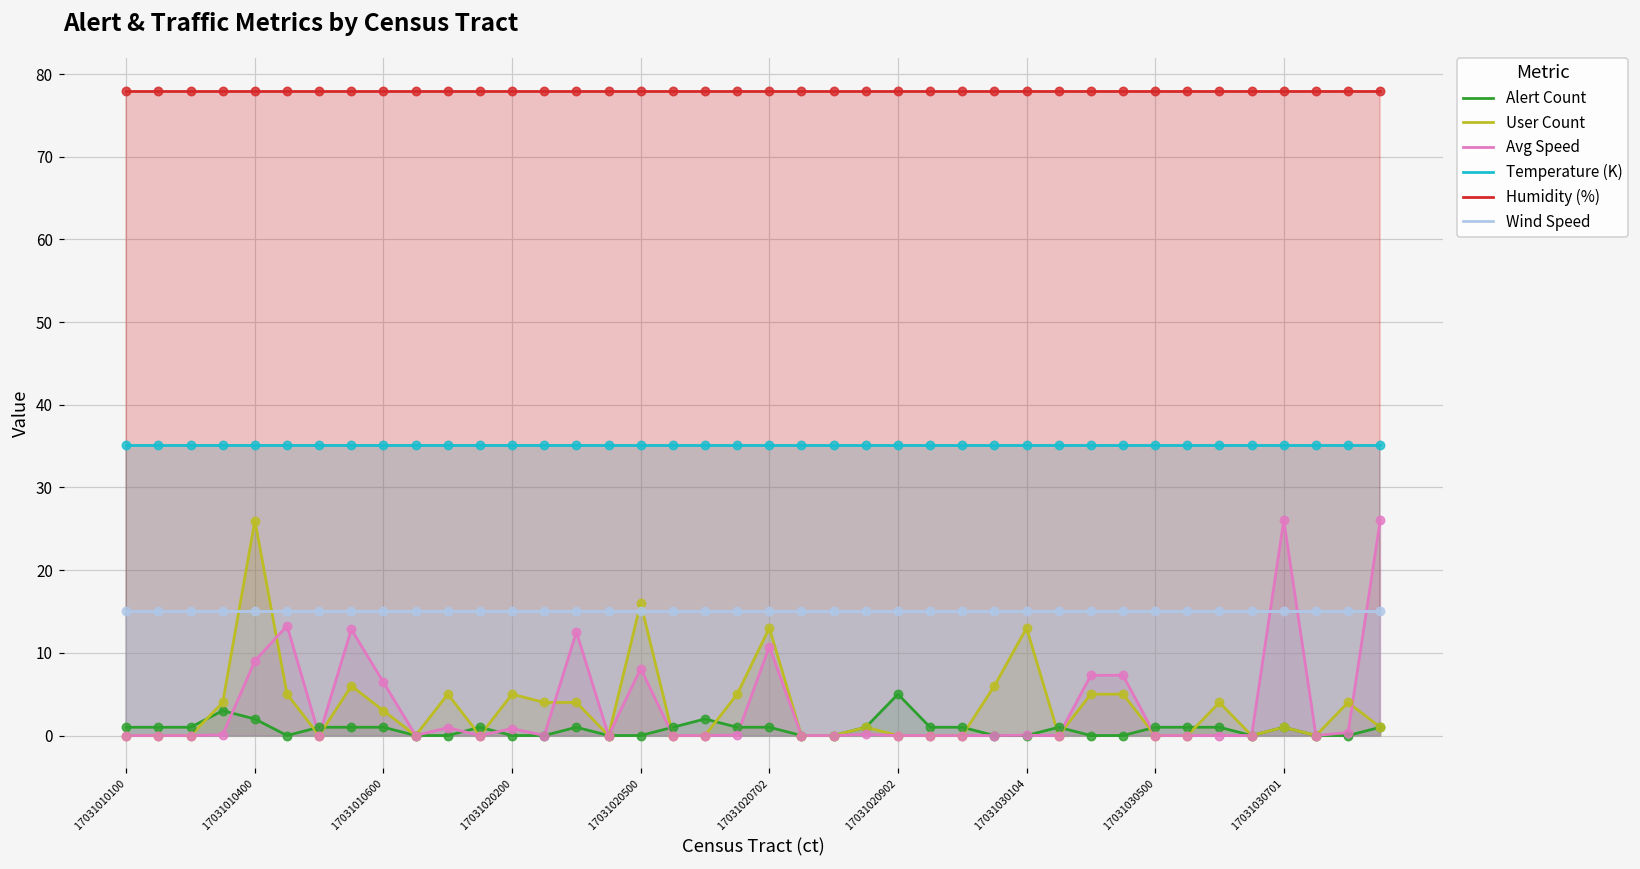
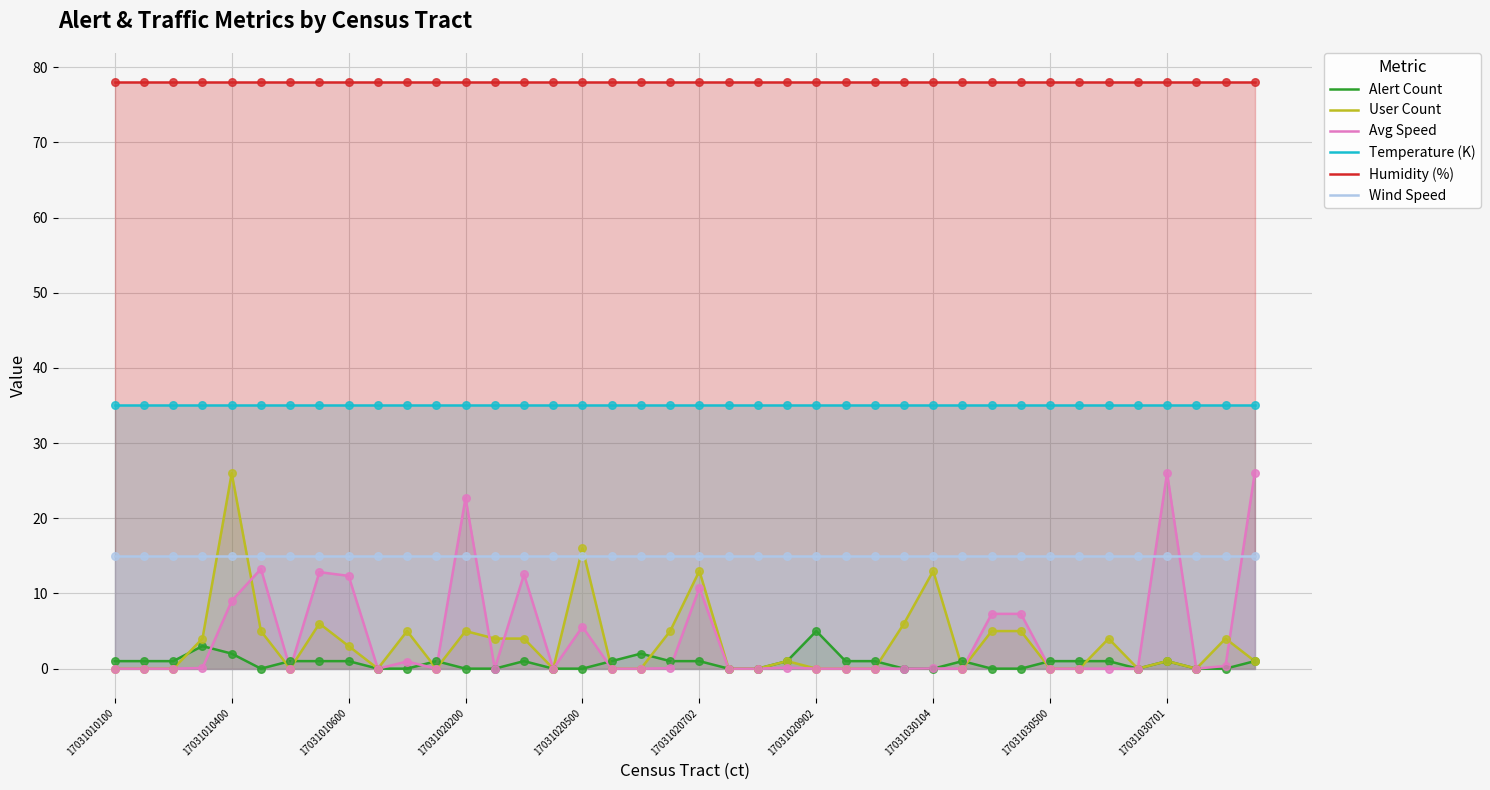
Avg Speed, 17031010600: 6 -> 12
Avg Speed, 17031020200: 1 -> 23
Avg Speed, 17031020500: 8 -> 6
